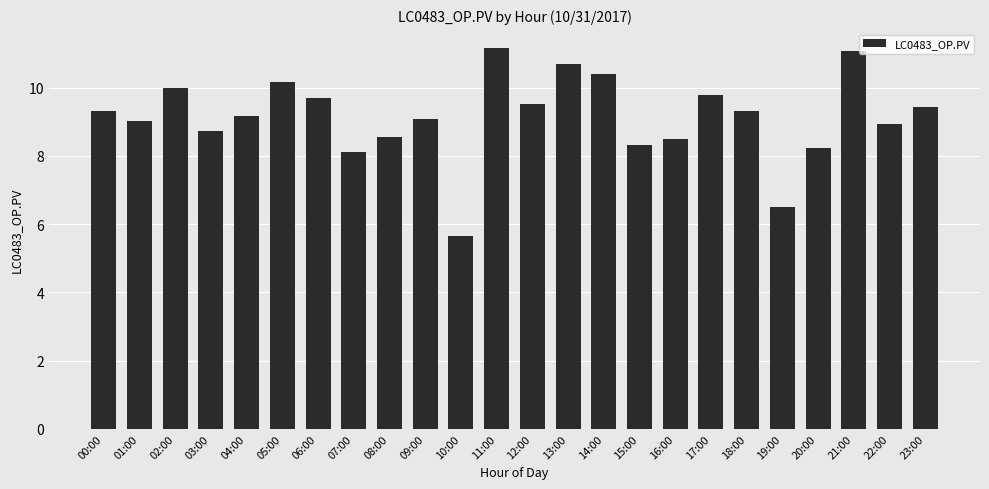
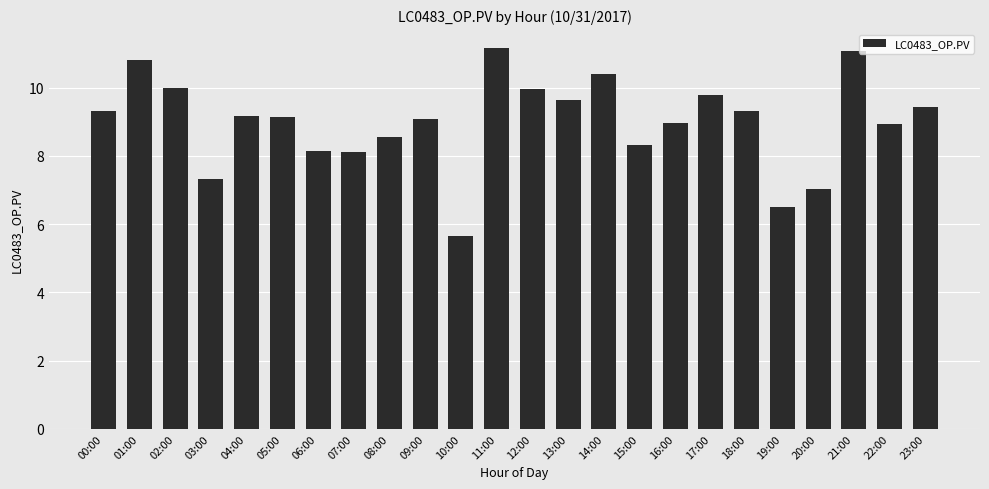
01:00: 9.0 -> 10.8
03:00: 8.7 -> 7.3
05:00: 10.2 -> 9.1
06:00: 9.7 -> 8.1
12:00: 9.5 -> 10.0
13:00: 10.7 -> 9.6
16:00: 8.5 -> 9.0
20:00: 8.2 -> 7.0
